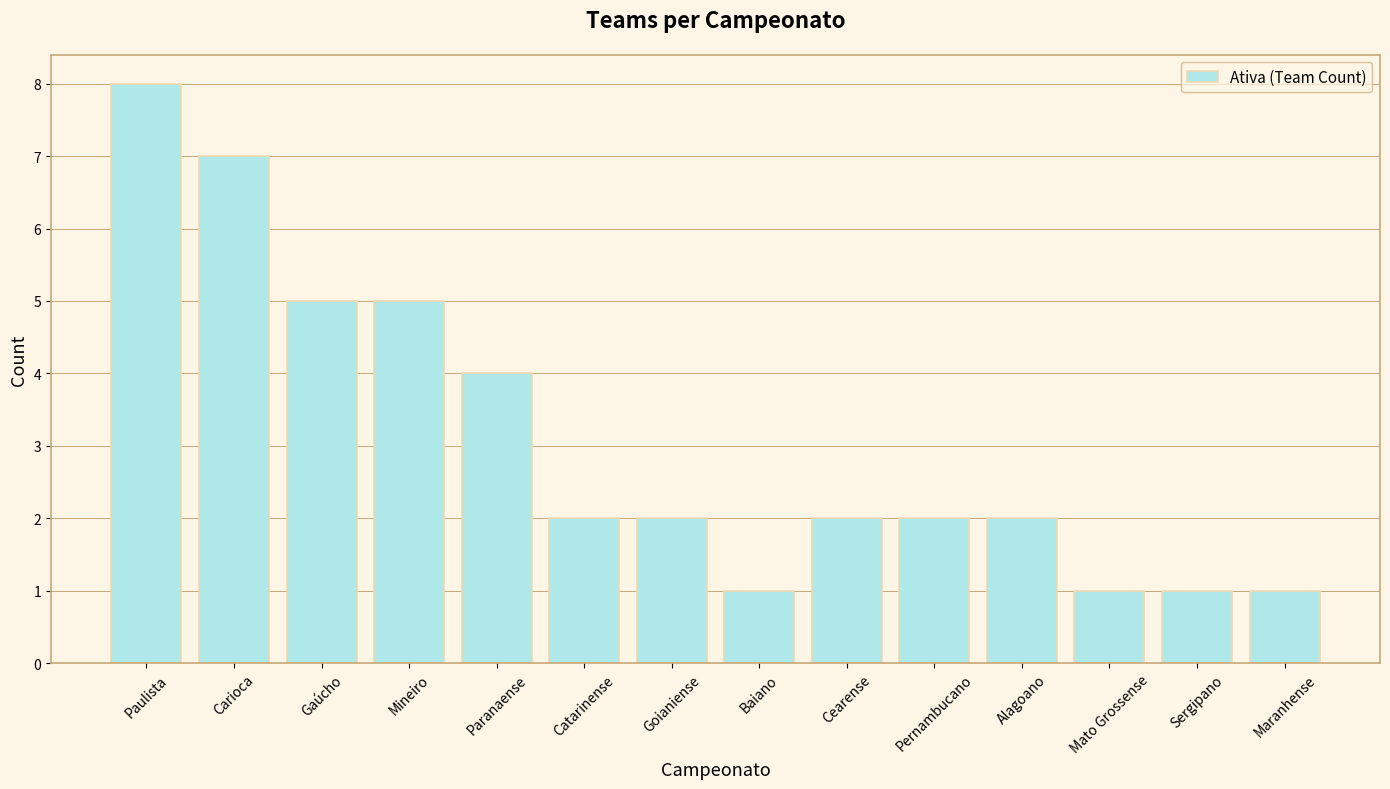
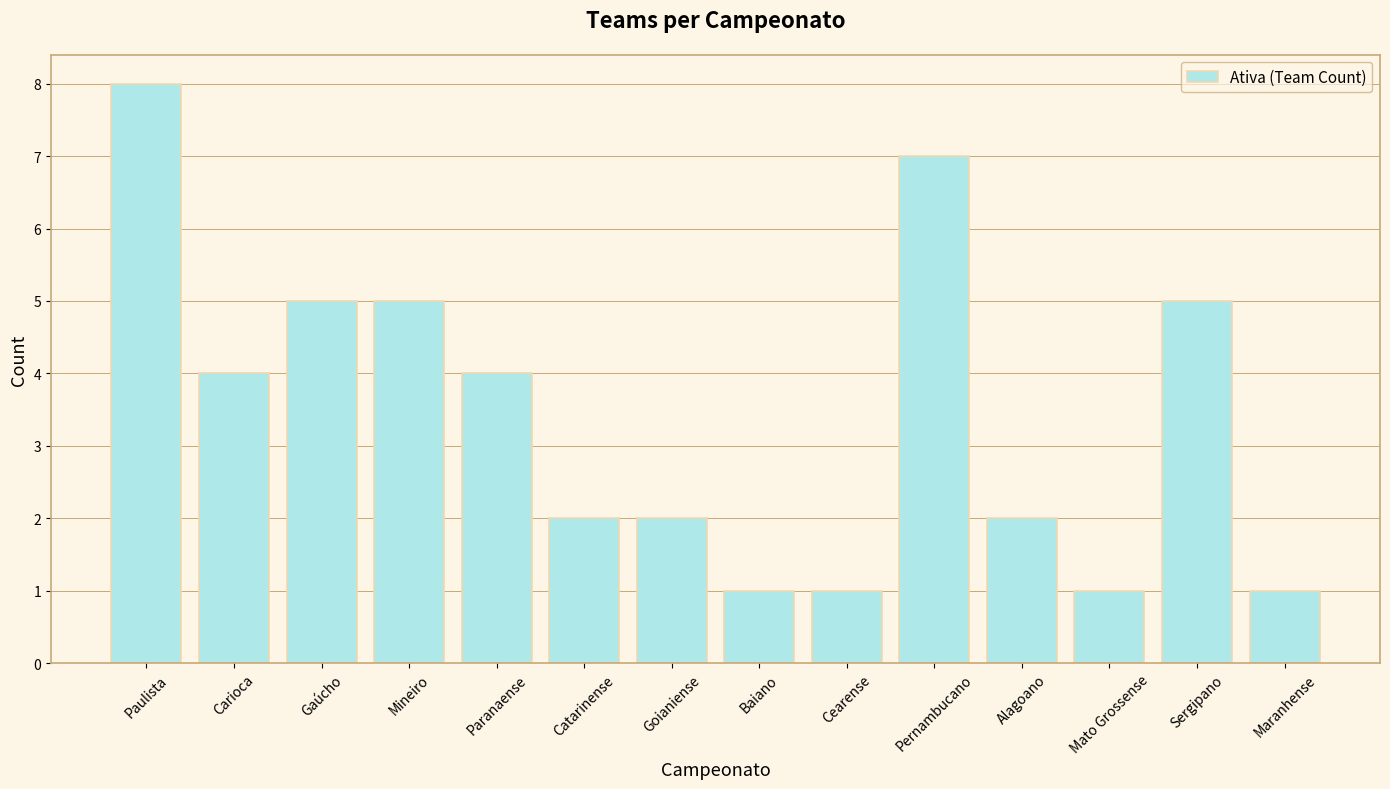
Carioca: 7 -> 4
Cearense: 2 -> 1
Pernambucano: 2 -> 7
Sergipano: 1 -> 5
